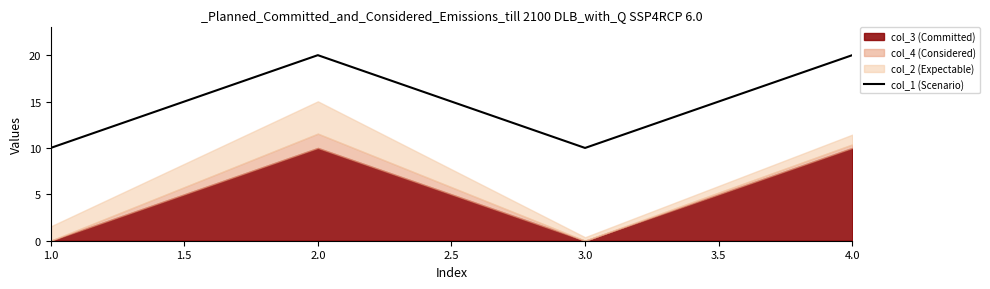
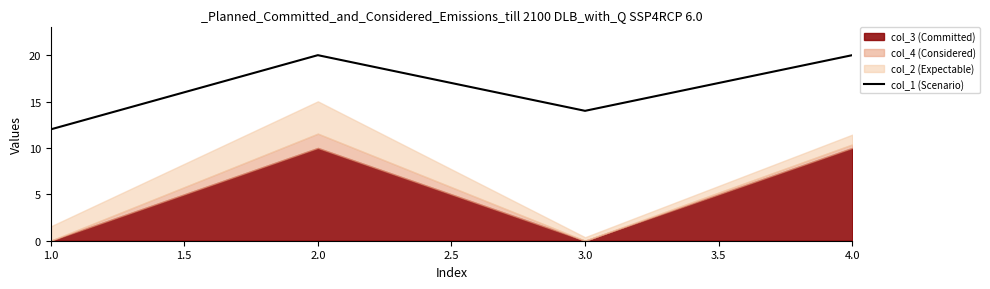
col_1 (Scenario), 1.0: 10 -> 12
col_1 (Scenario), 3.0: 10 -> 14
